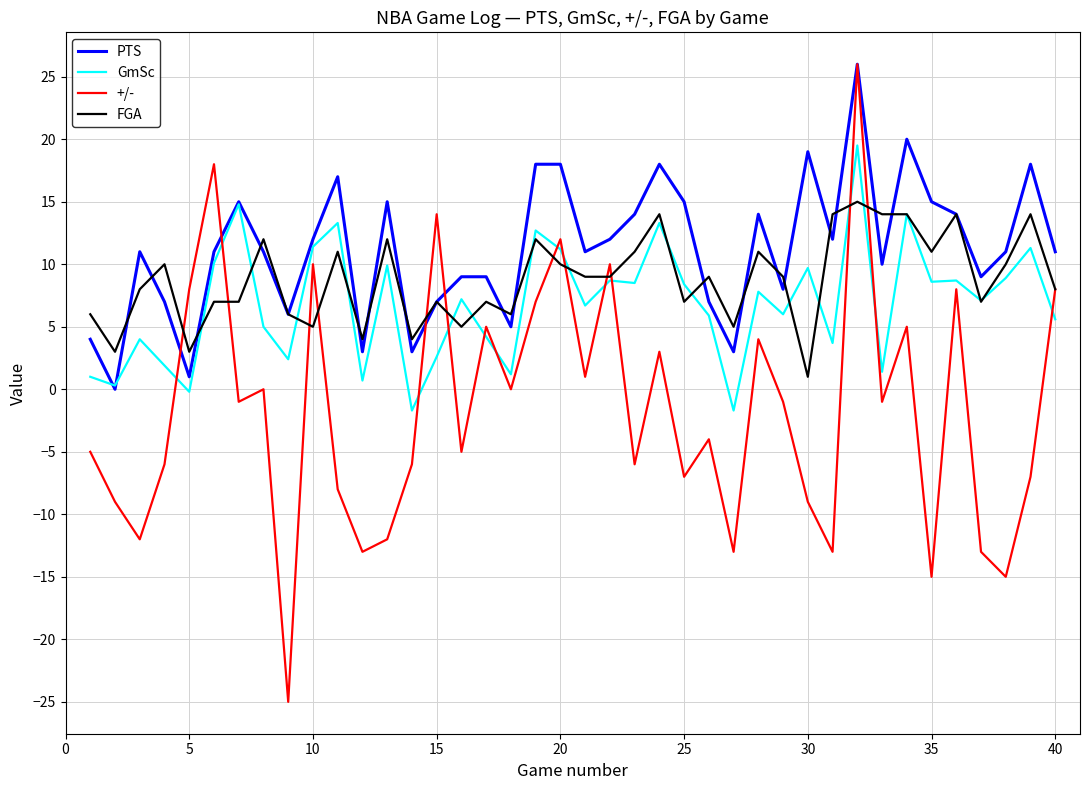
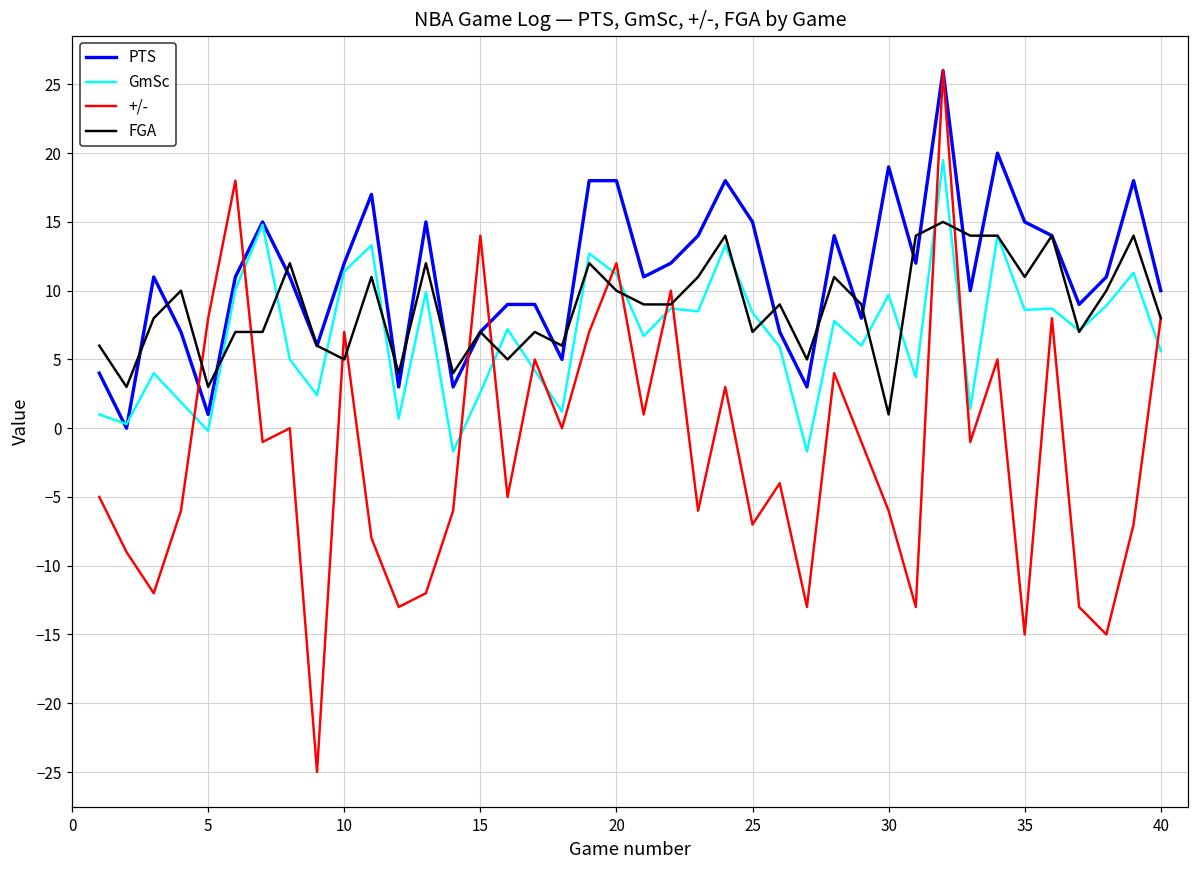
+/-, 10: 10 -> 7
+/-, 30: -9 -> -6
PTS, 40: 11 -> 10
